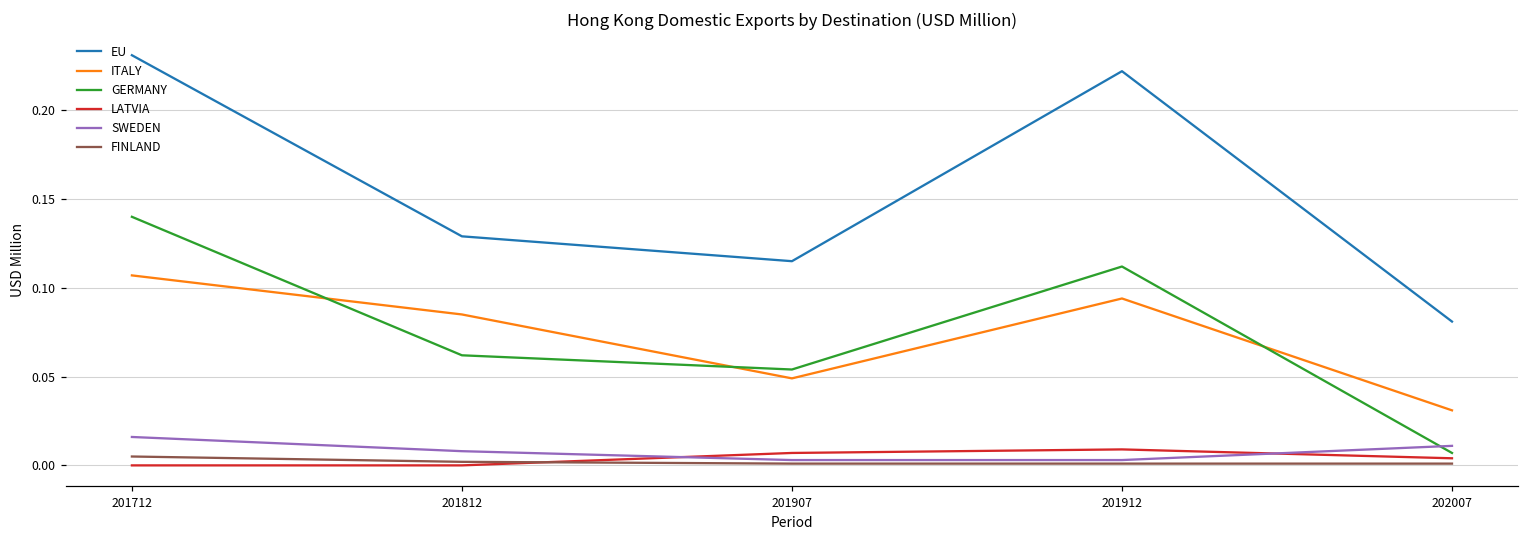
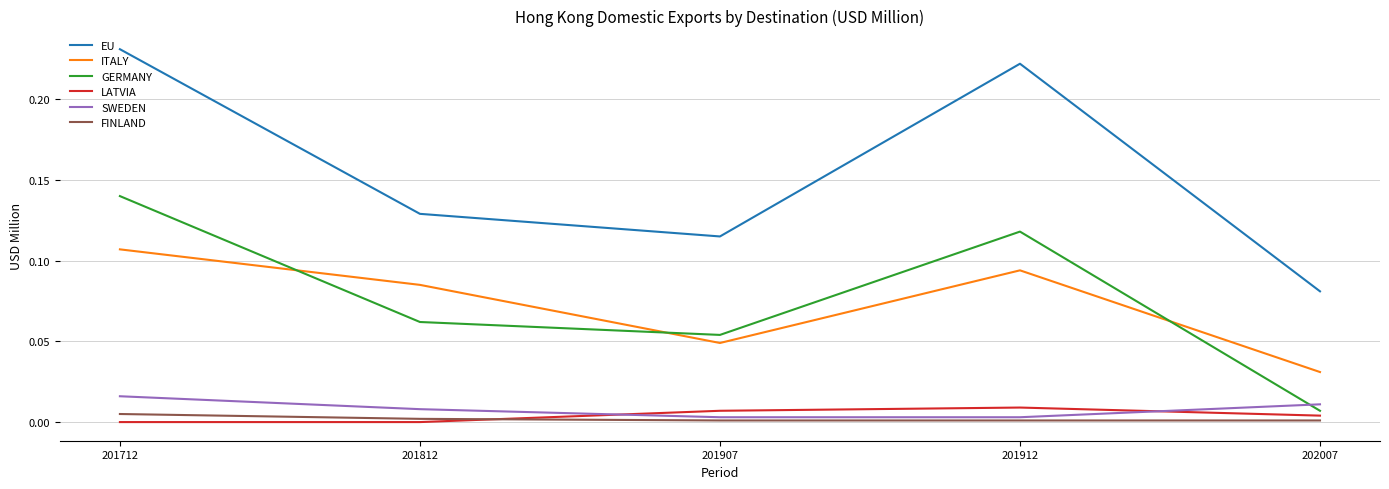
GERMANY, 201912: 0.112 -> 0.118
